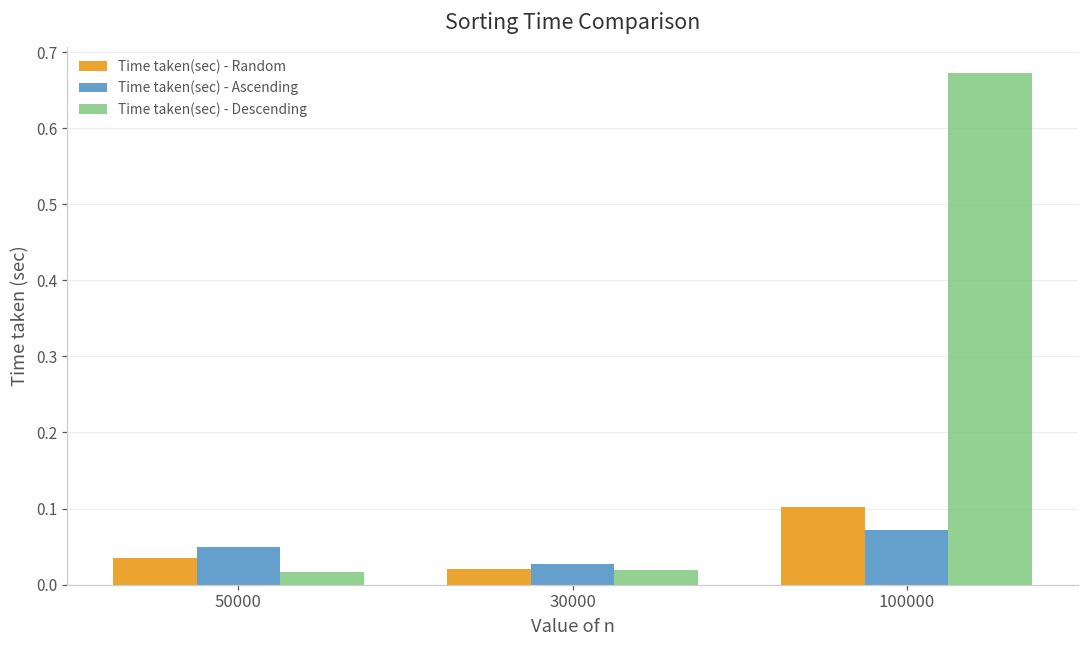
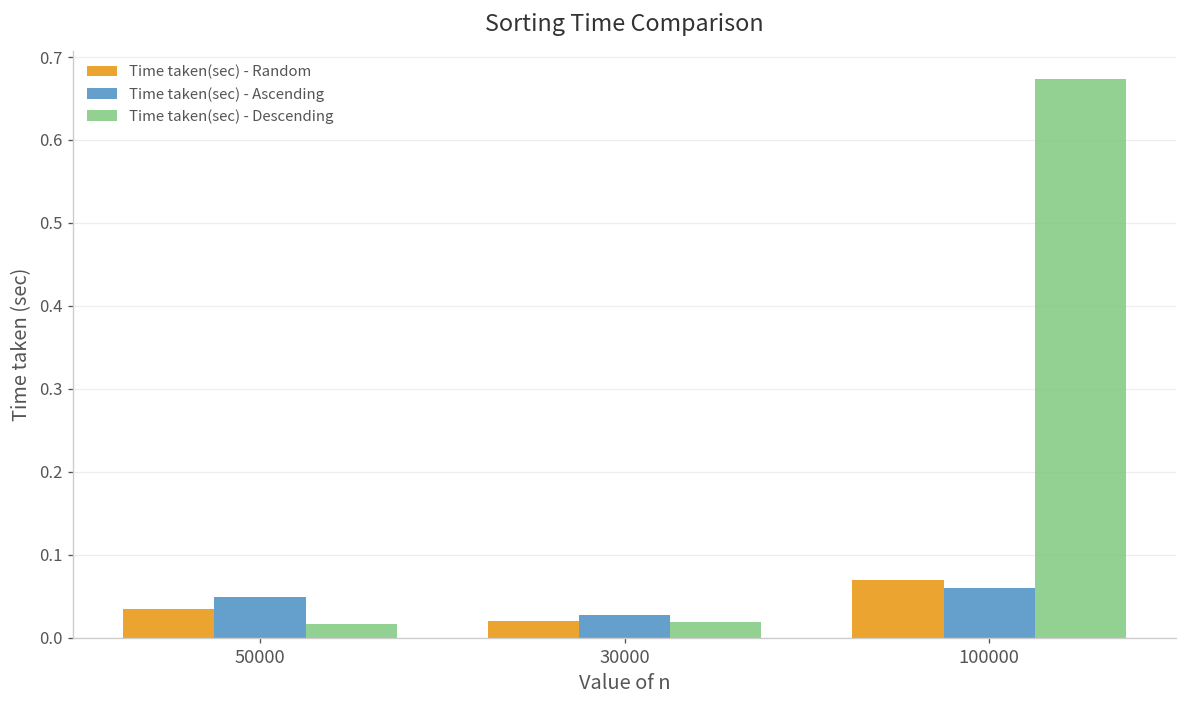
Time taken(sec) - Random, 100000: 0.10 -> 0.07
Time taken(sec) - Ascending, 100000: 0.07 -> 0.06
